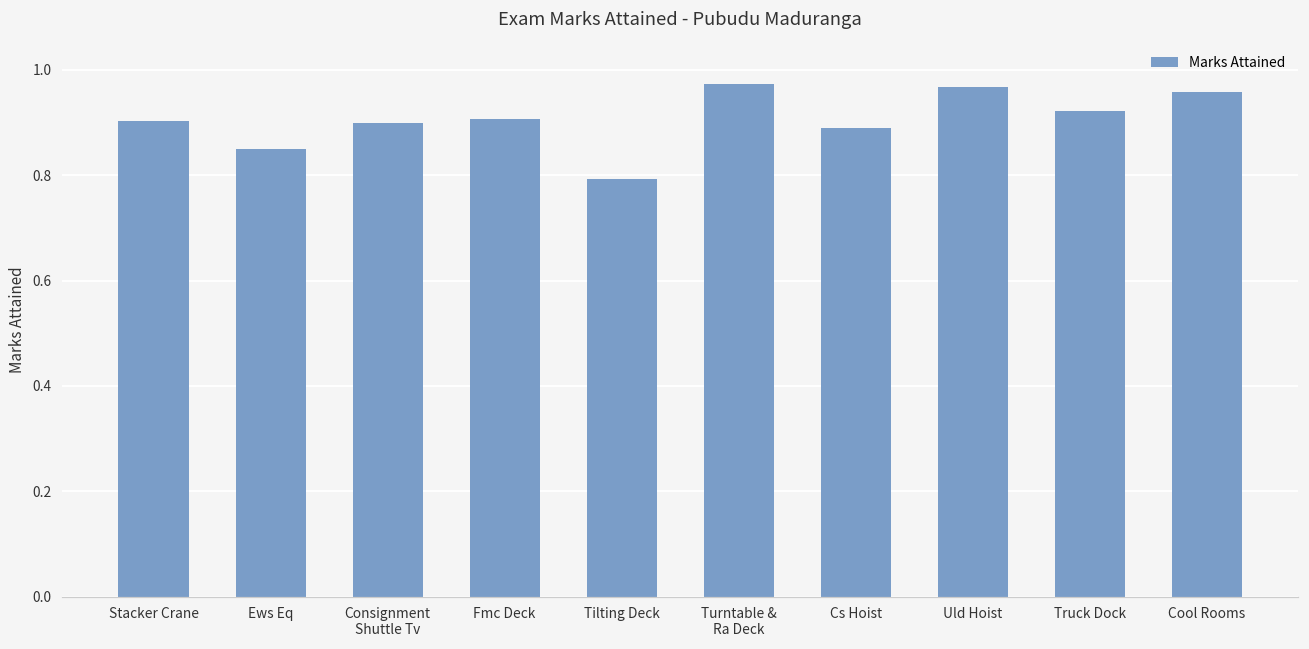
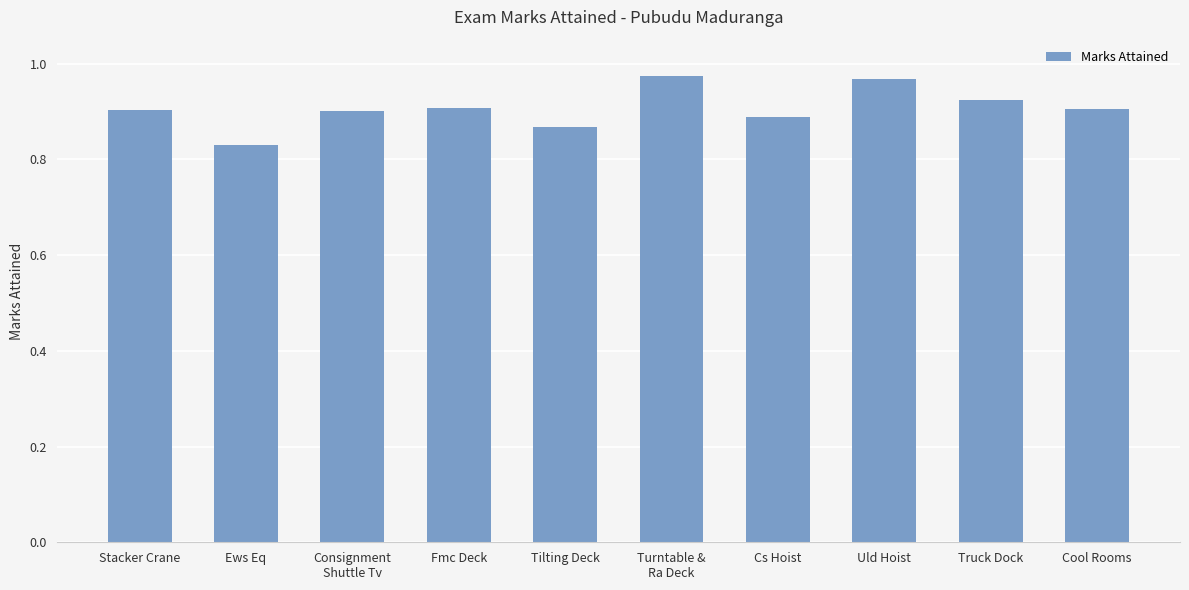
Ews Eq: 0.85 -> 0.83
Tilting Deck: 0.79 -> 0.87
Cool Rooms: 0.96 -> 0.91
